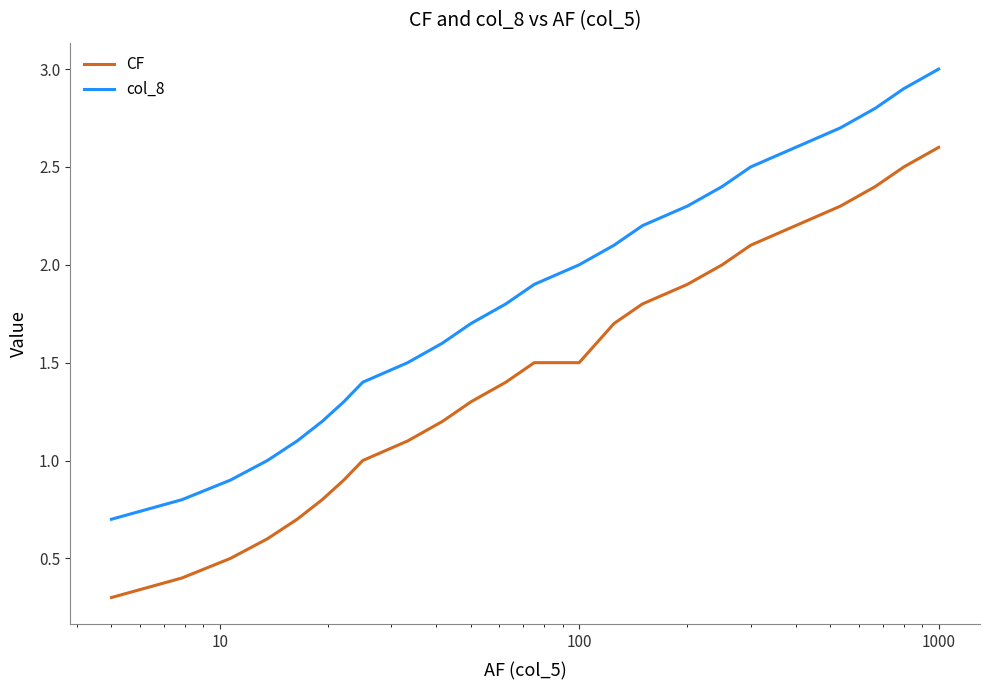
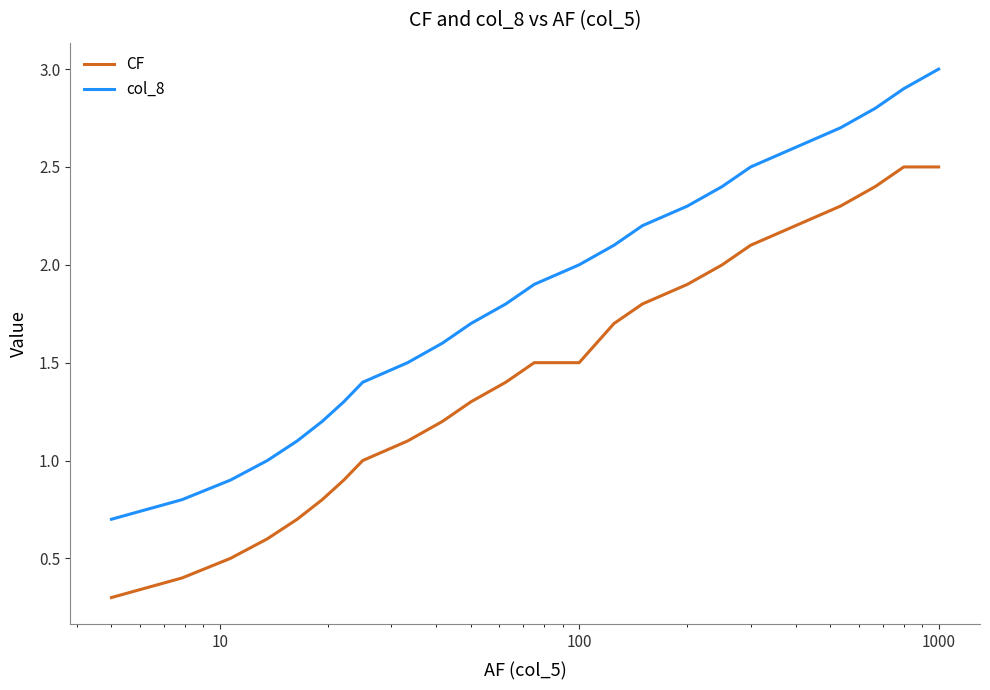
CF, 1000: 2.6 -> 2.5
